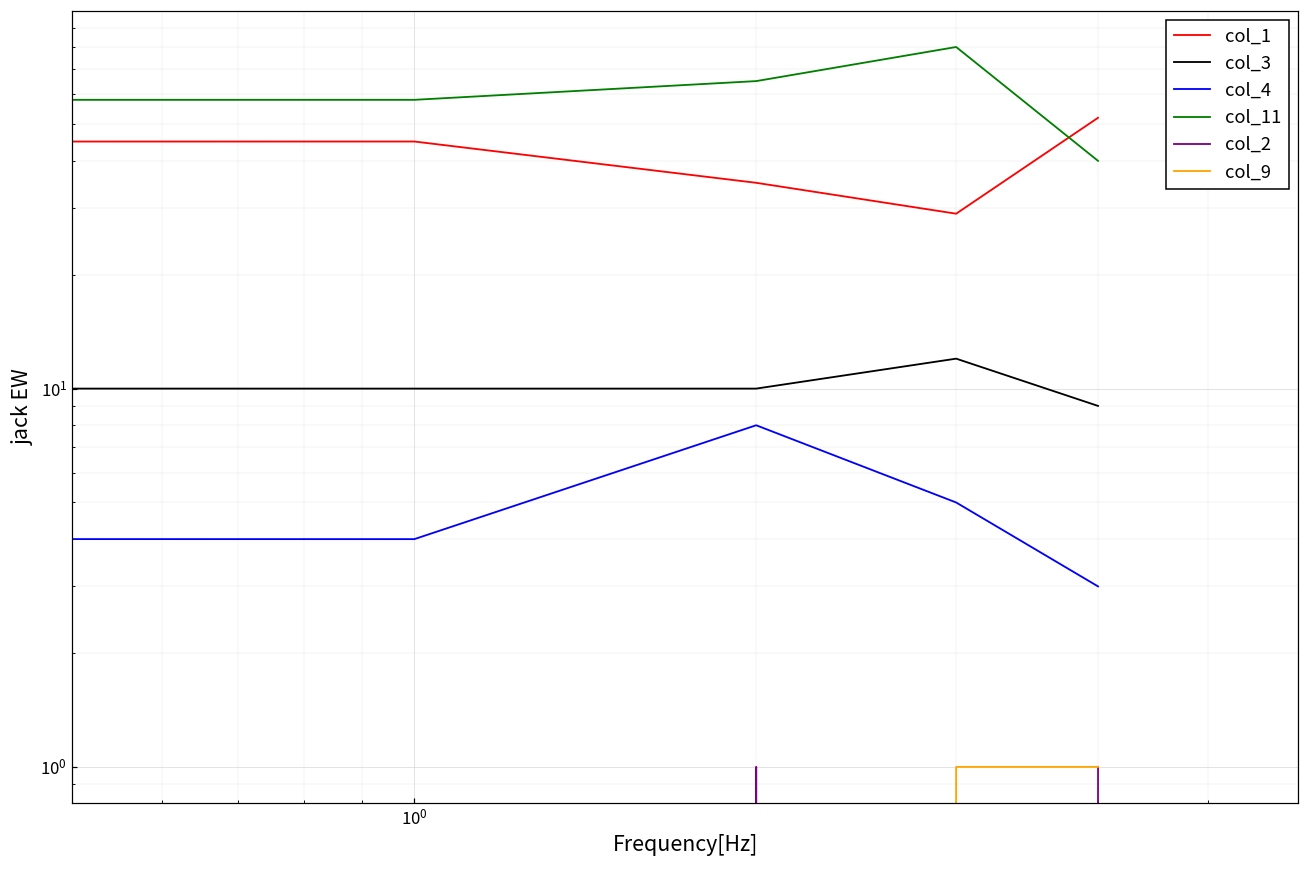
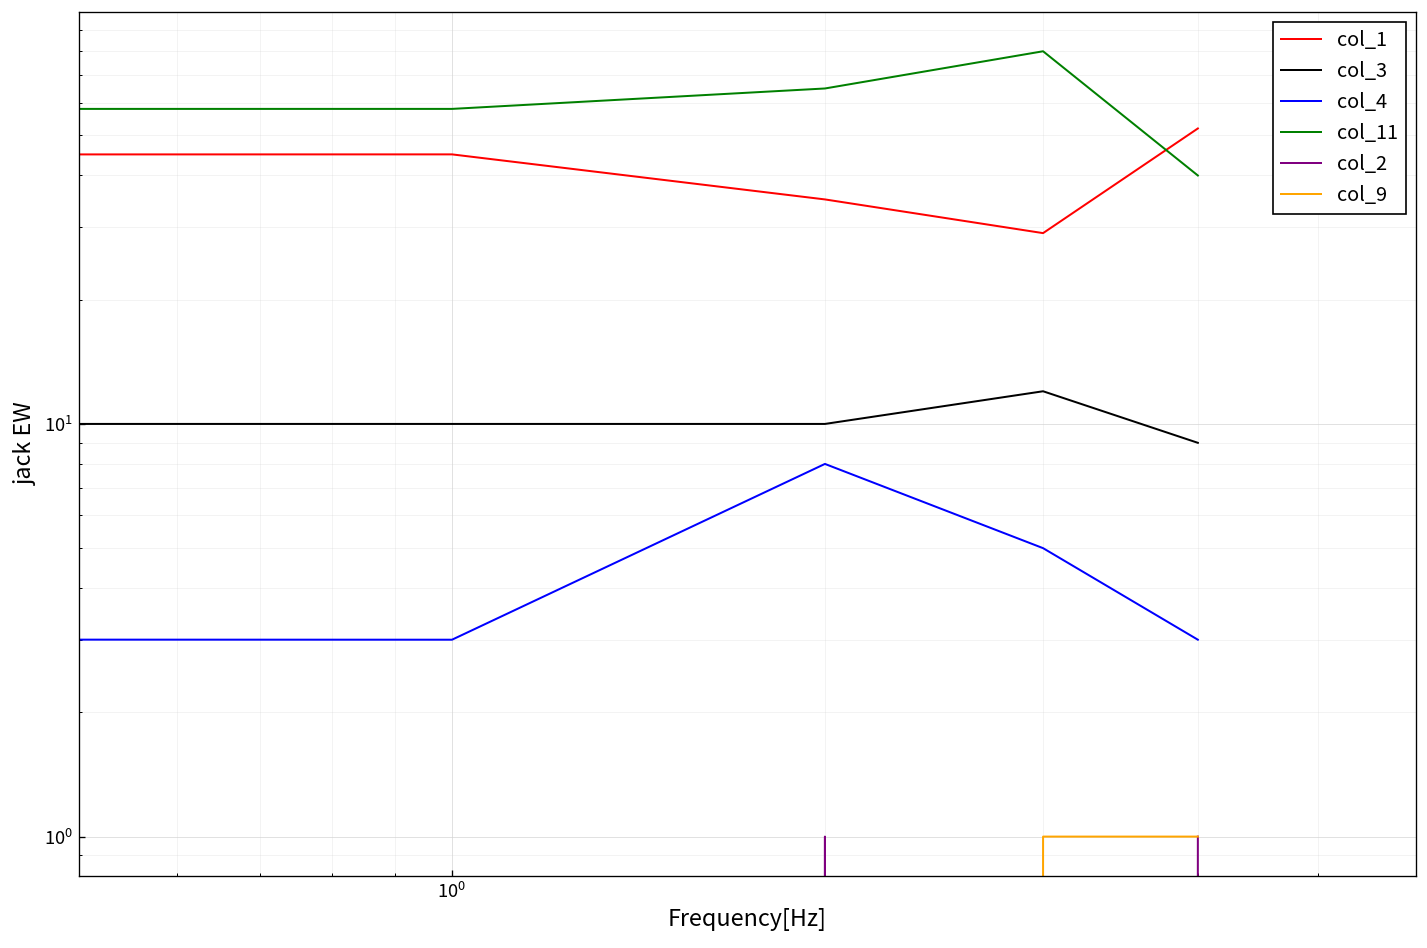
col_4, 10^0: 4 -> 3
